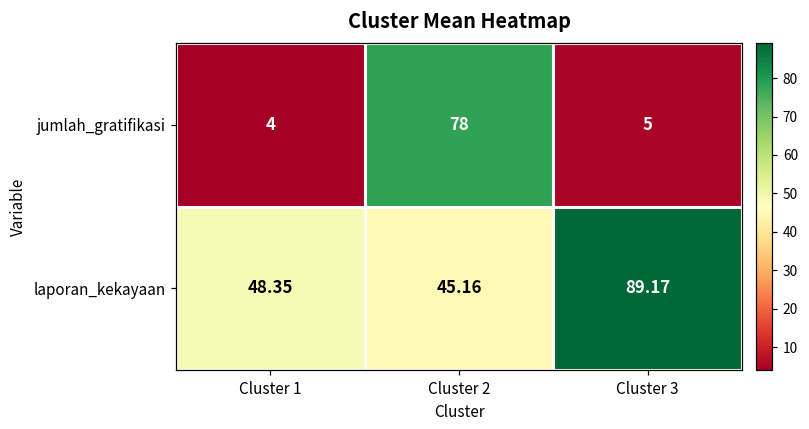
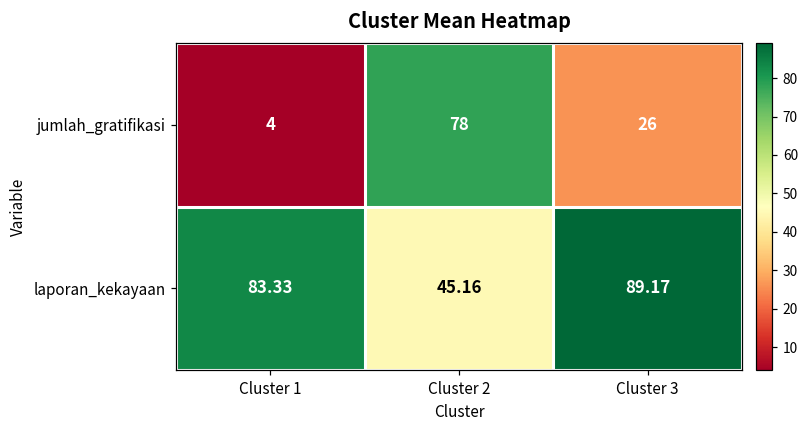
jumlah_gratifikasi, Cluster 3: 5 -> 26
laporan_kekayaan, Cluster 1: 48.35 -> 83.33
